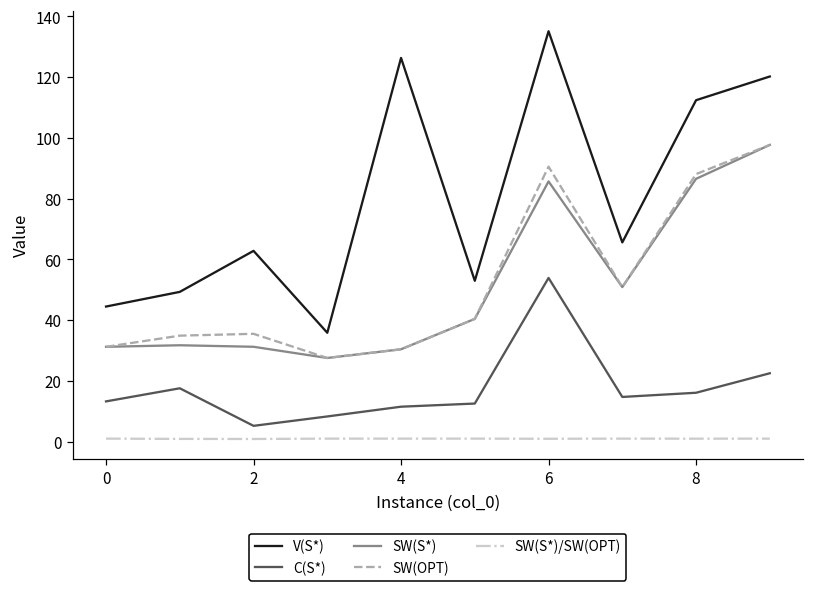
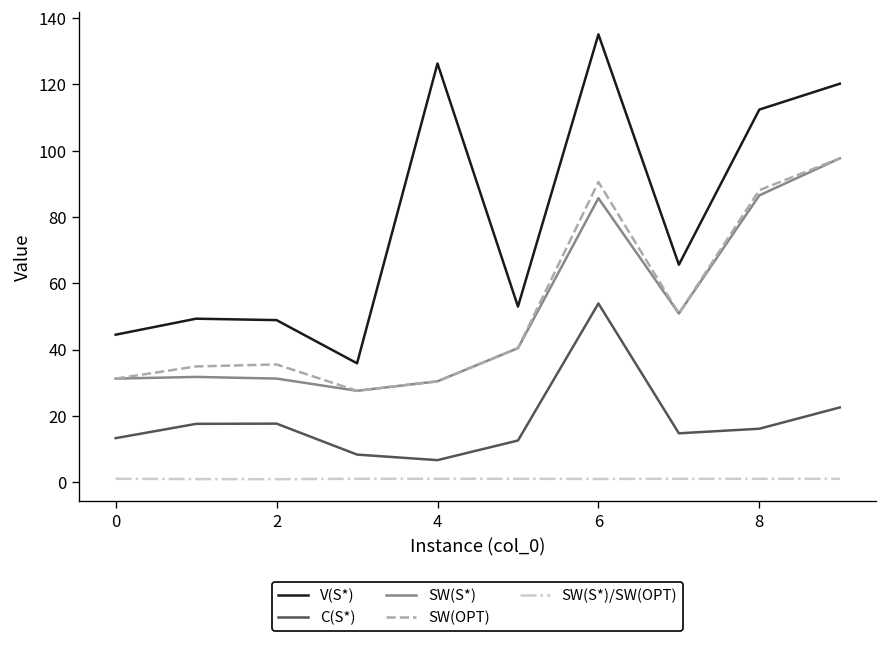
V(S*), 2: 63 -> 49
C(S*), 2: 5 -> 18
C(S*), 4: 12 -> 7
